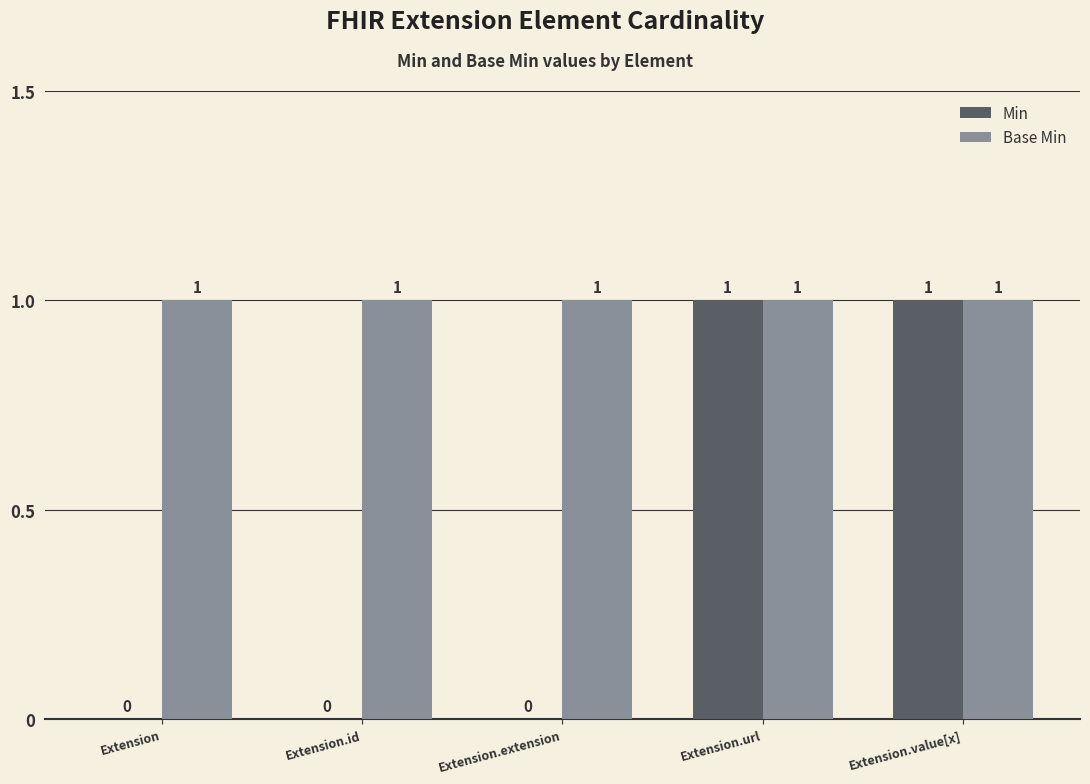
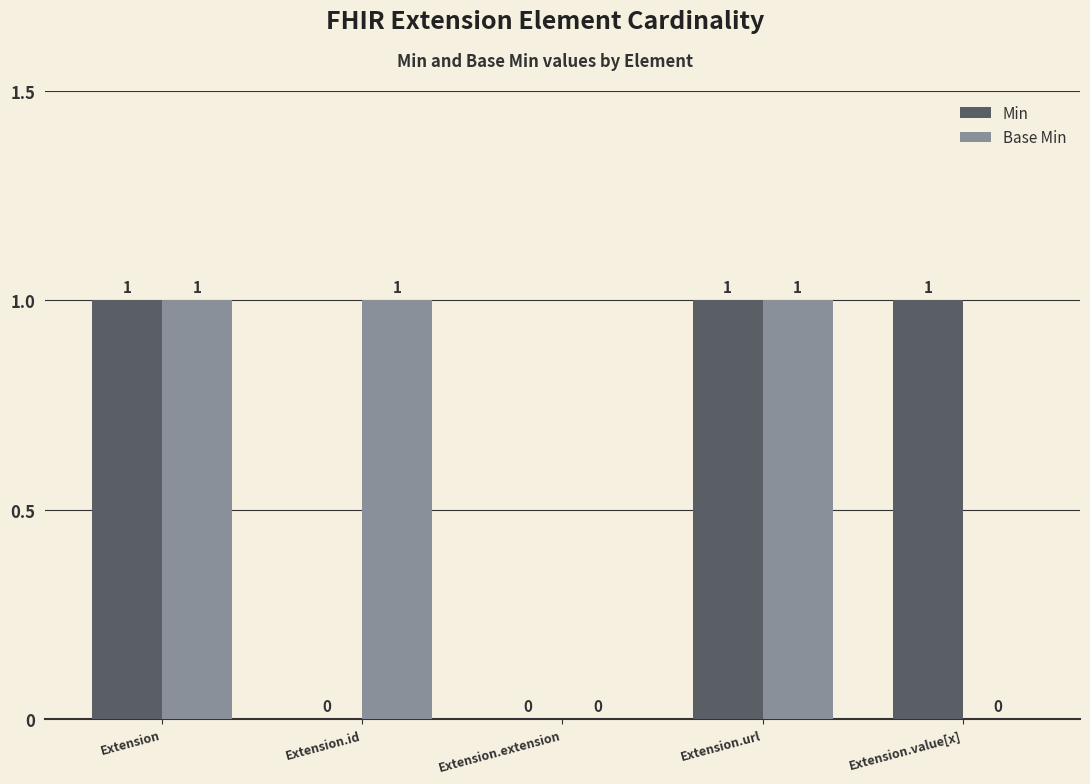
Min, Extension: 0 -> 1
Base Min, Extension.extension: 1 -> 0
Base Min, Extension.value[x]: 1 -> 0
